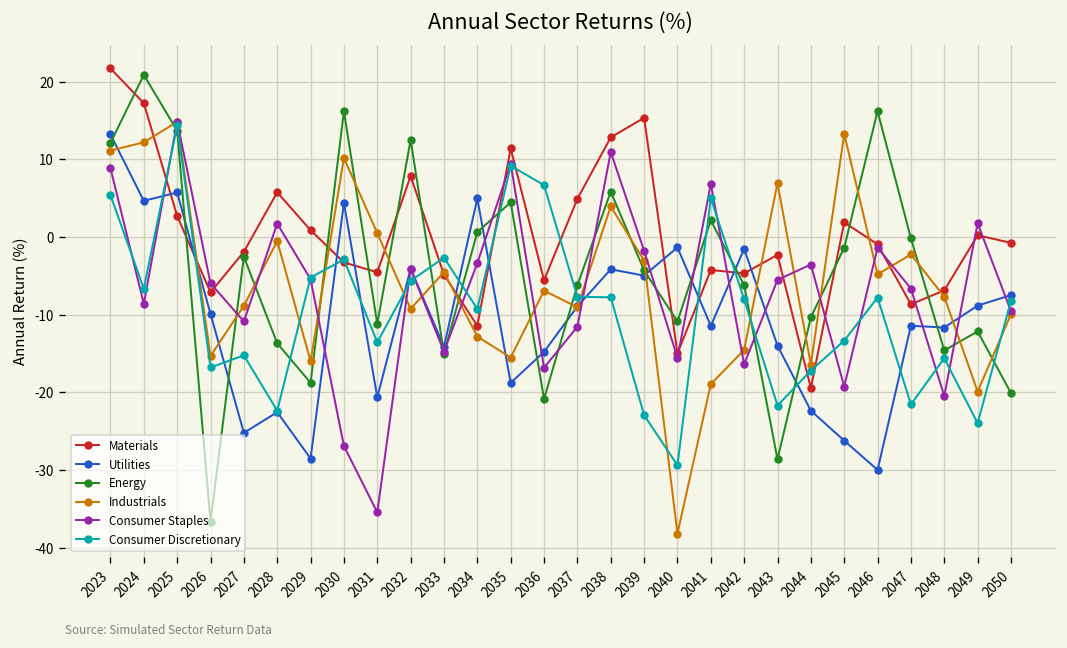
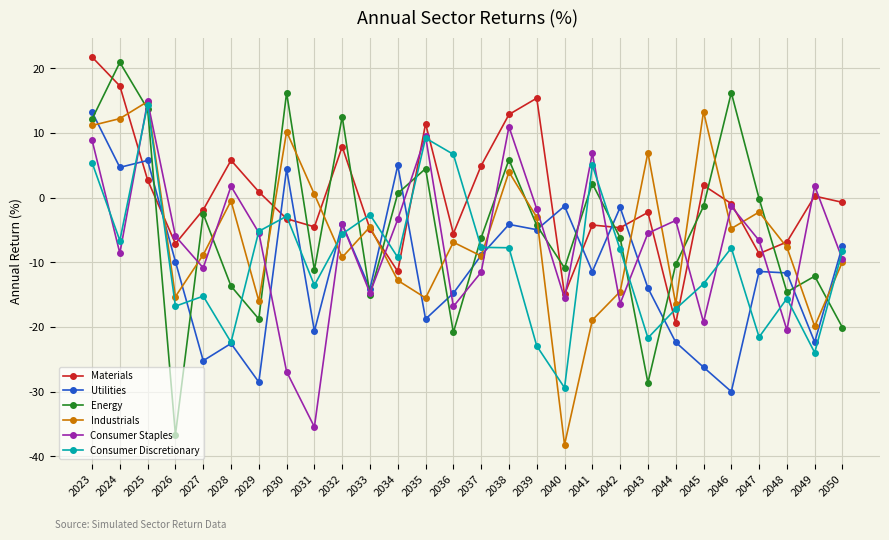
Utilities, 2049: -9 -> -22
